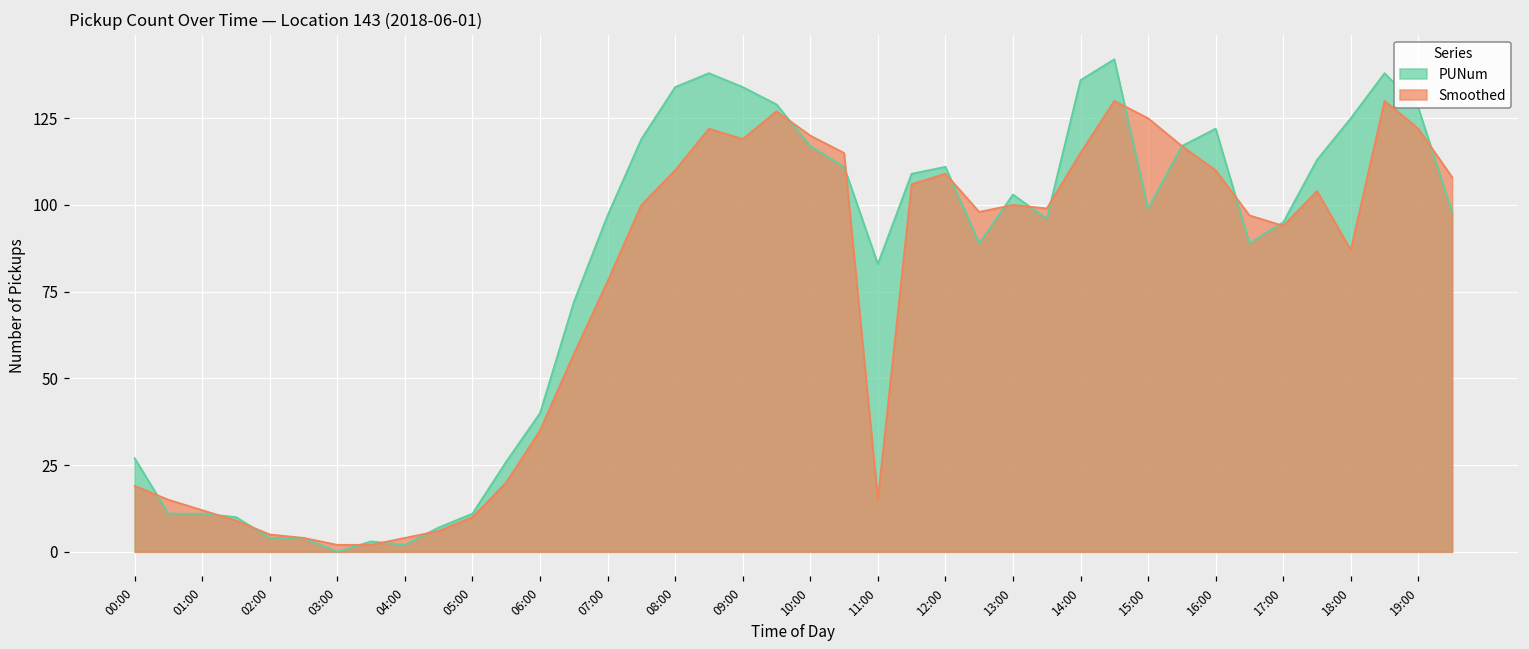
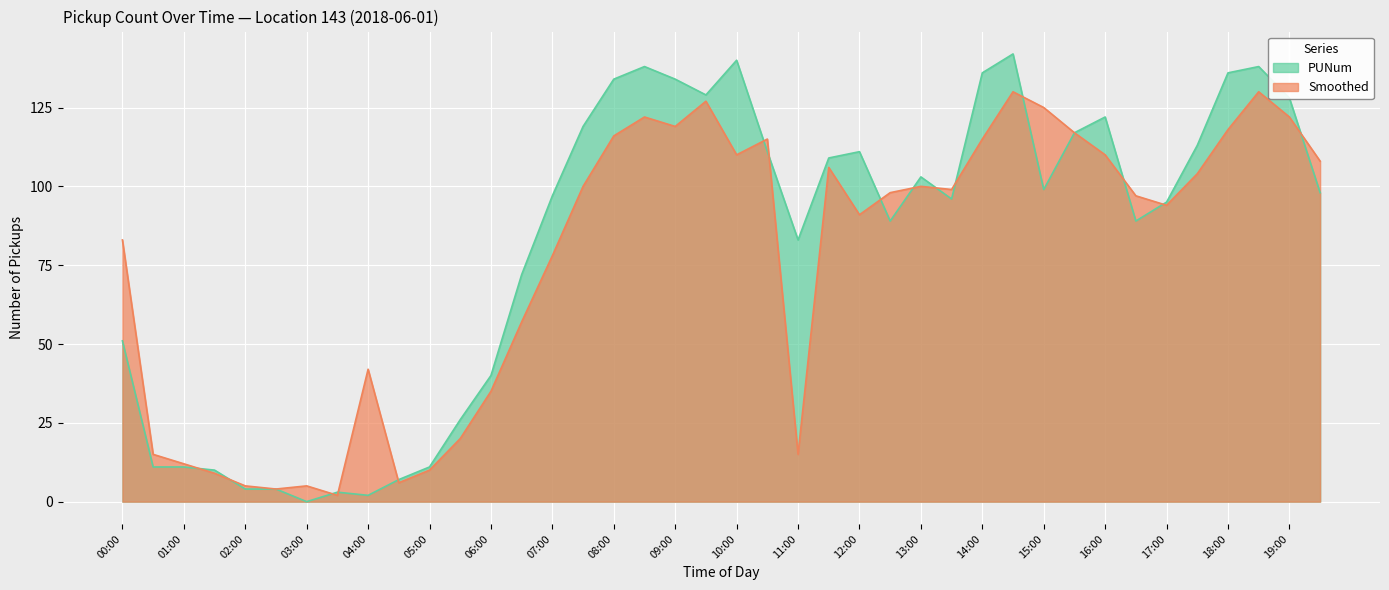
PUNum, 00:00: 27 -> 51
Smoothed, 00:00: 19 -> 83
Smoothed, 03:00: 2 -> 5
Smoothed, 04:00: 4 -> 42
Smoothed, 08:00: 110 -> 116
PUNum, 10:00: 117 -> 140
Smoothed, 10:00: 120 -> 110
Smoothed, 12:00: 109 -> 91
PUNum, 18:00: 125 -> 136
Smoothed, 18:00: 87 -> 118
